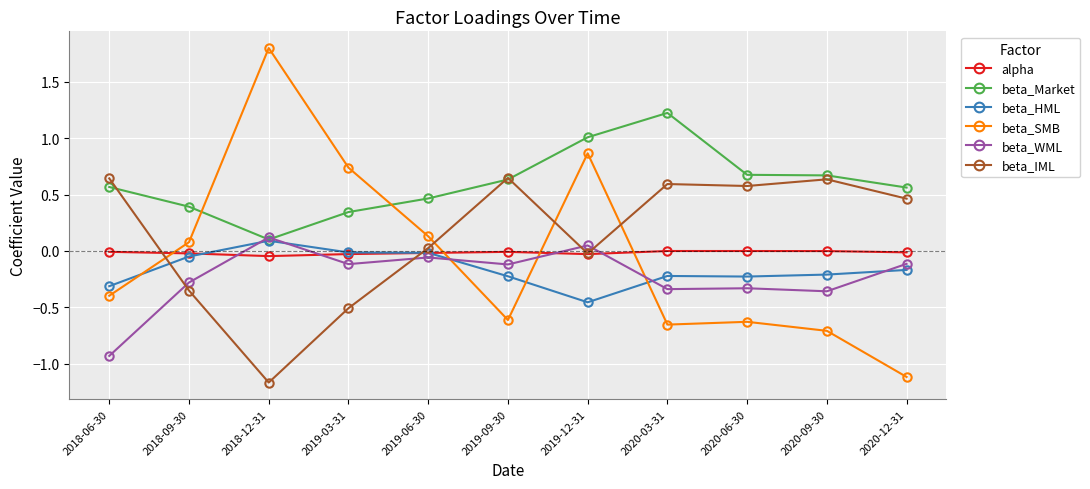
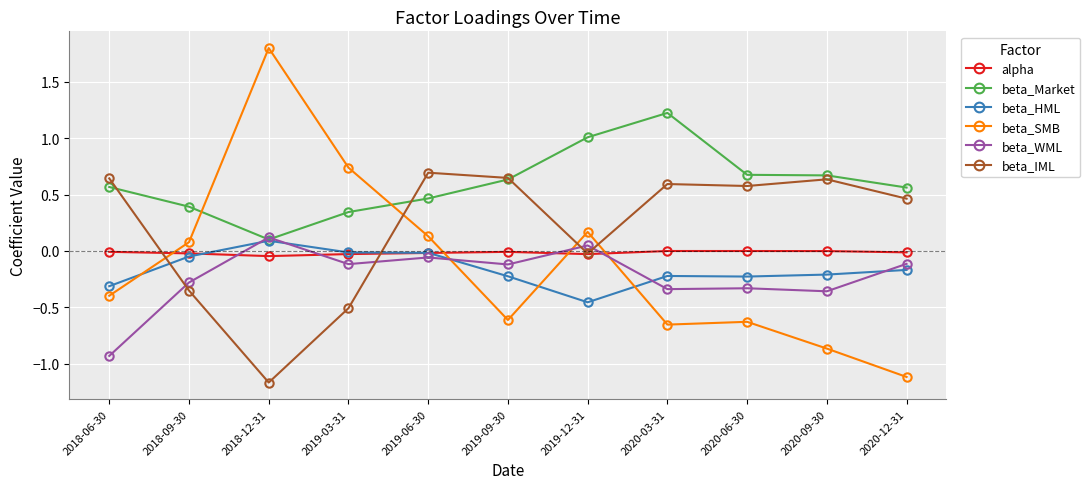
beta_IML, 2019-06-30: 0.03 -> 0.69
beta_SMB, 2019-12-31: 0.87 -> 0.17
beta_SMB, 2020-09-30: -0.71 -> -0.87
